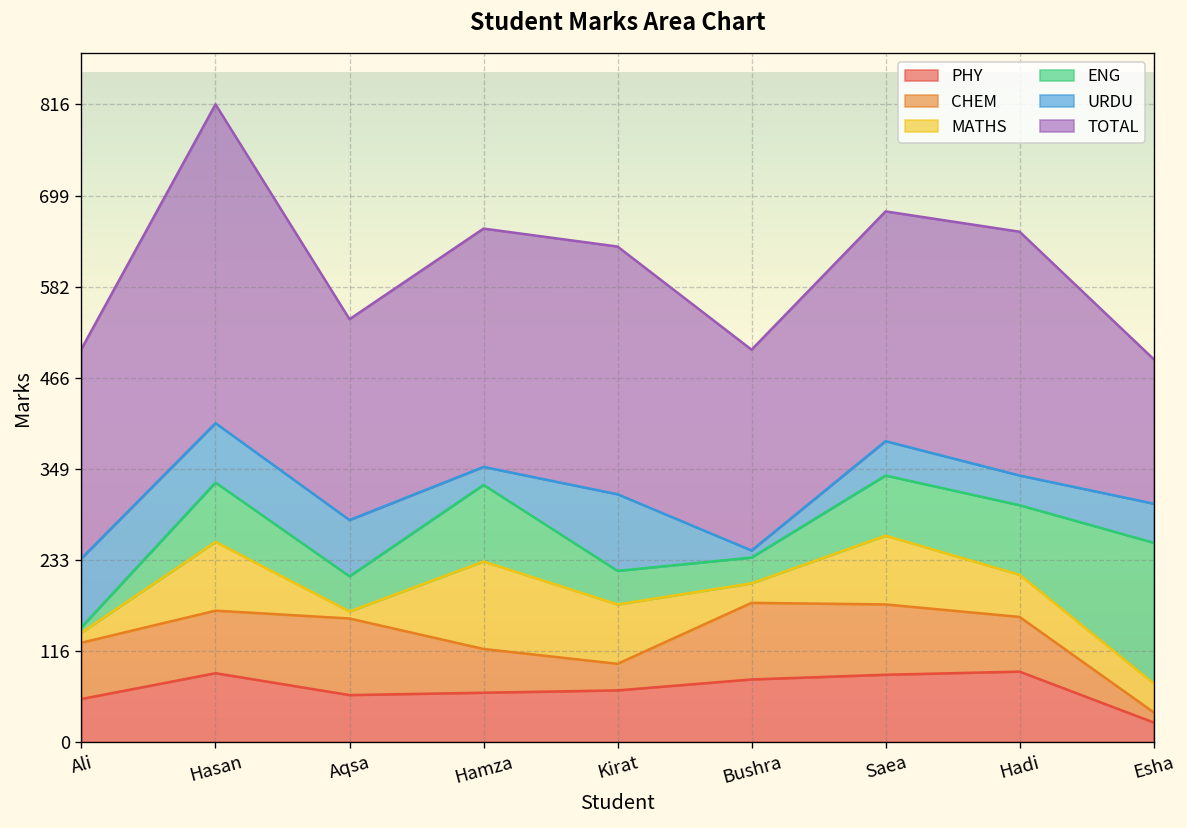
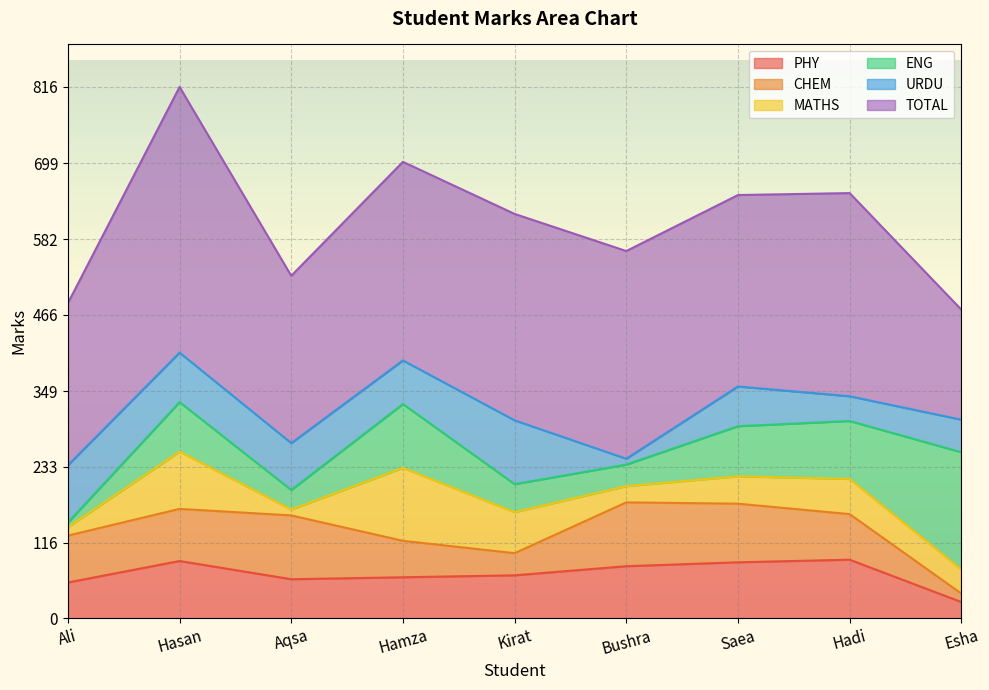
TOTAL, Ali: 270 -> 250
ENG, Aqsa: 50 -> 30
URDU, Hamza: 20 -> 70
MATHS, Kirat: 80 -> 60
TOTAL, Bushra: 260 -> 320
MATHS, Saea: 90 -> 40
URDU, Saea: 40 -> 60
TOTAL, Esha: 190 -> 170
